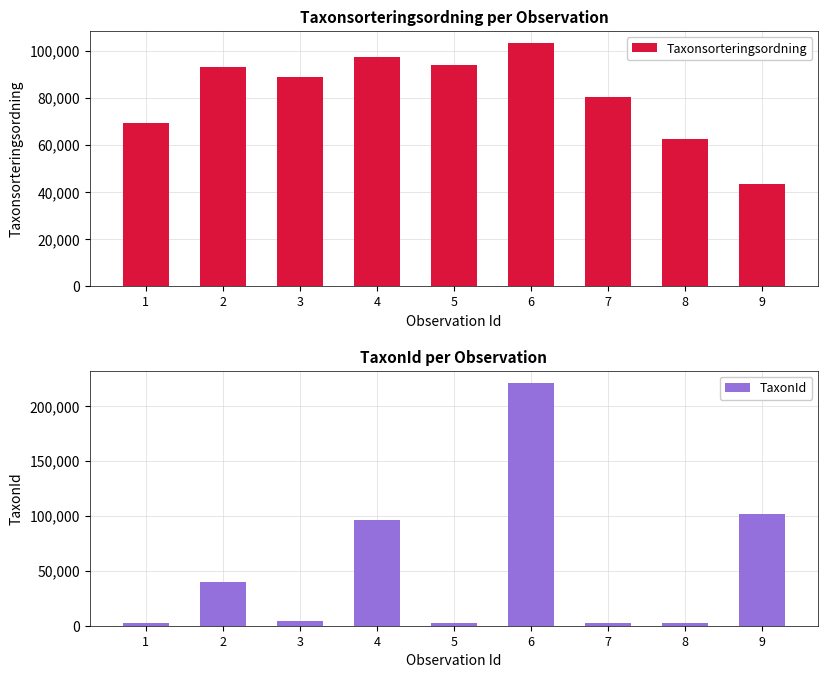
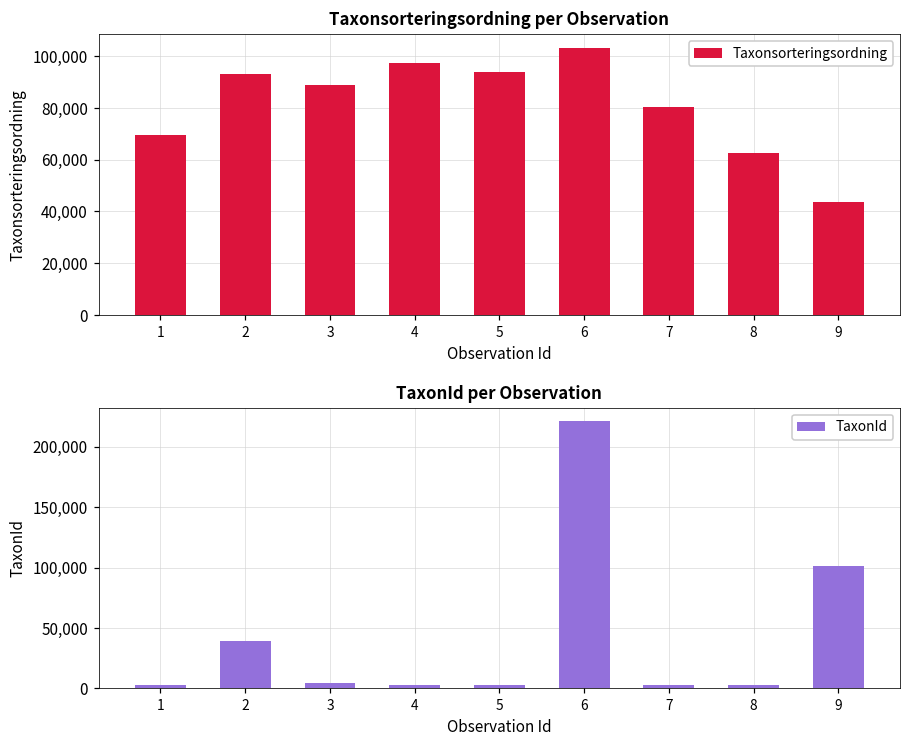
TaxonId per Observation, 4: 97,000 -> 3,000
